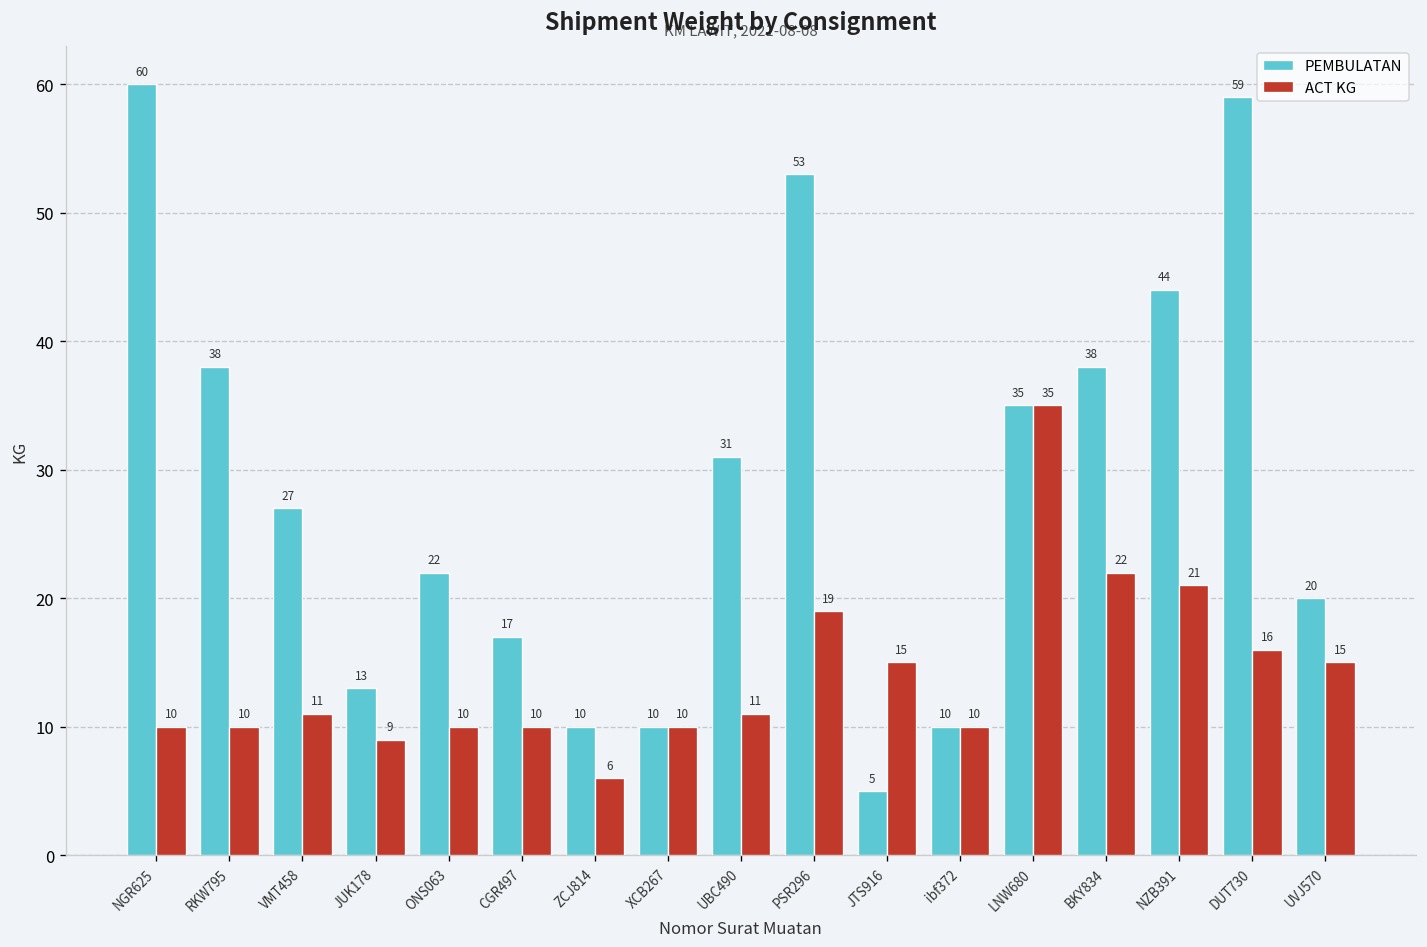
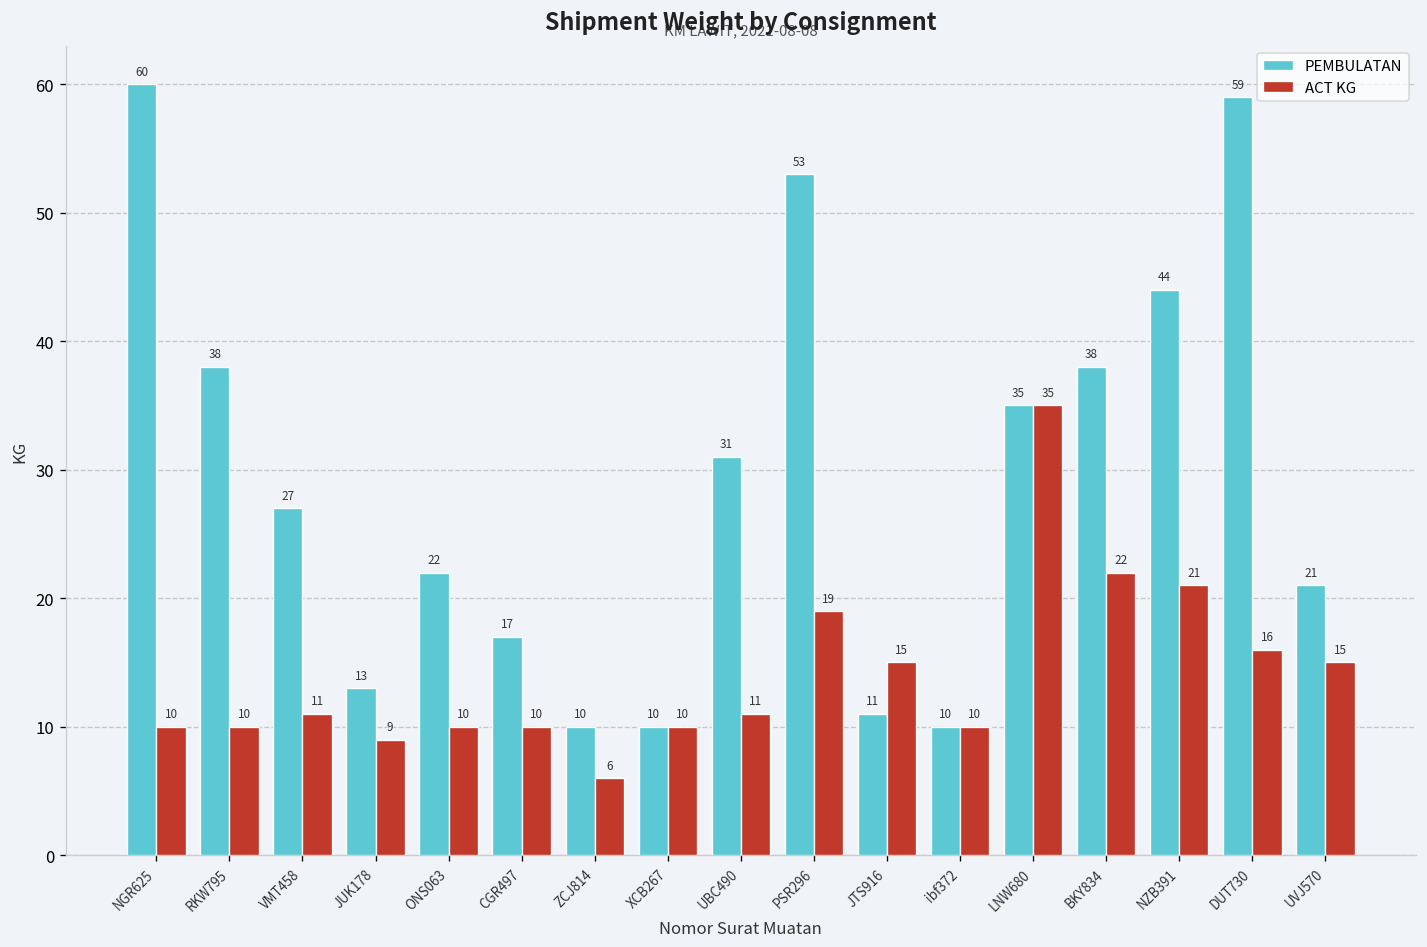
PEMBULATAN, JTS916: 5 -> 11
PEMBULATAN, UVJ570: 20 -> 21
